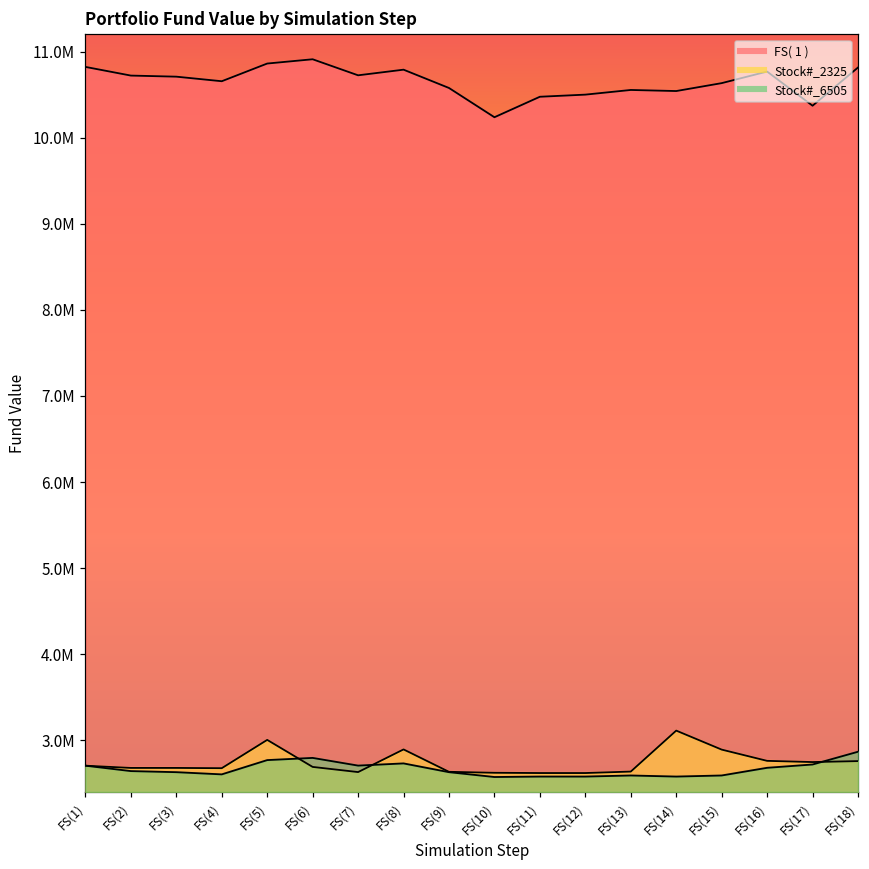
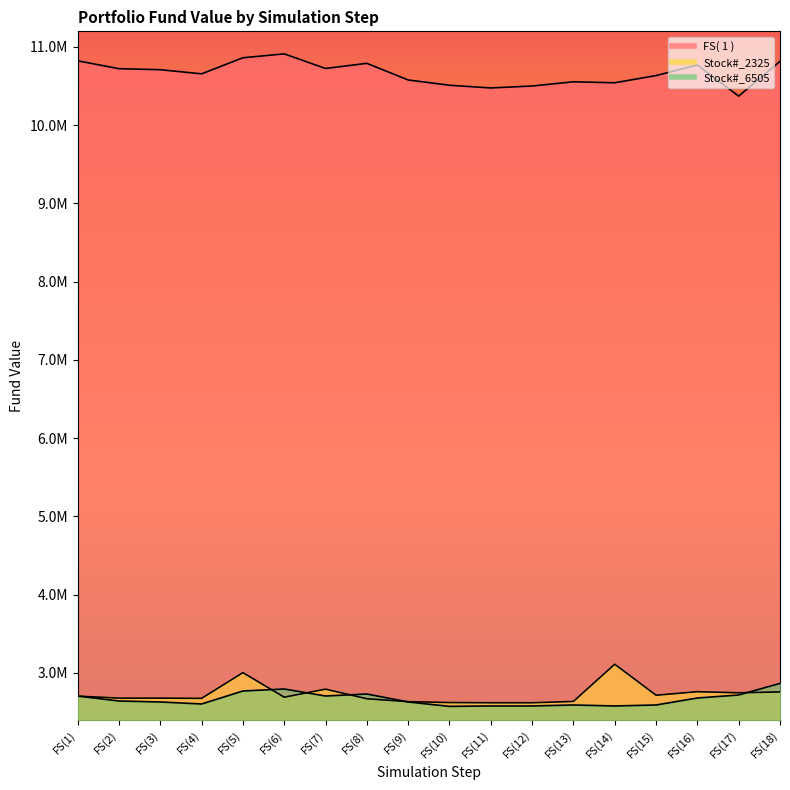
Stock#_2325, FS(7): 2600000 -> 2800000
Stock#_2325, FS(8): 2900000 -> 2700000
FS( 1 ), FS(10): 10200000 -> 10500000
Stock#_2325, FS(15): 2900000 -> 2700000
